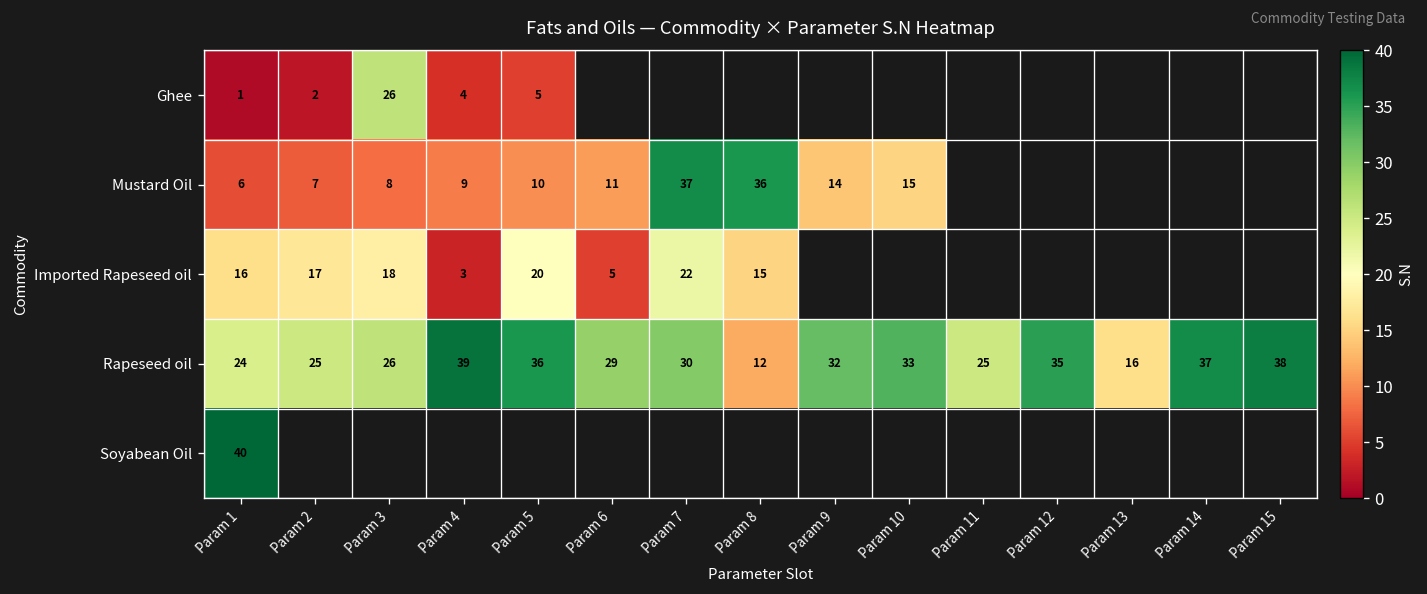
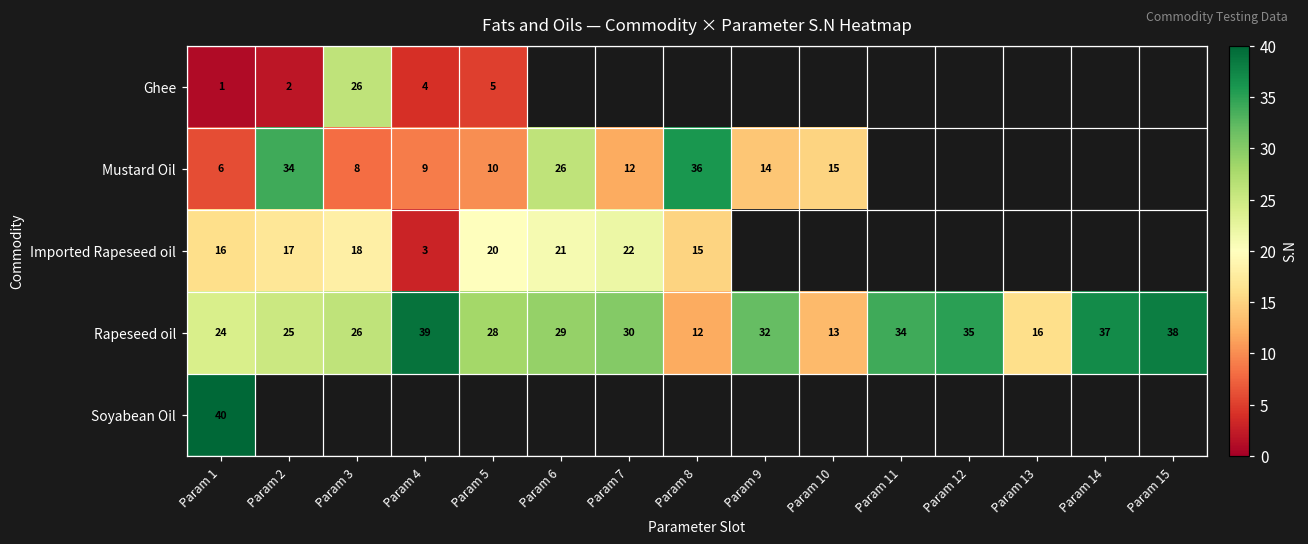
Mustard Oil, Param 2: 7 -> 34
Mustard Oil, Param 6: 11 -> 26
Mustard Oil, Param 7: 37 -> 12
Imported Rapeseed oil, Param 6: 5 -> 21
Rapeseed oil, Param 5: 36 -> 28
Rapeseed oil, Param 10: 33 -> 13
Rapeseed oil, Param 11: 25 -> 34
